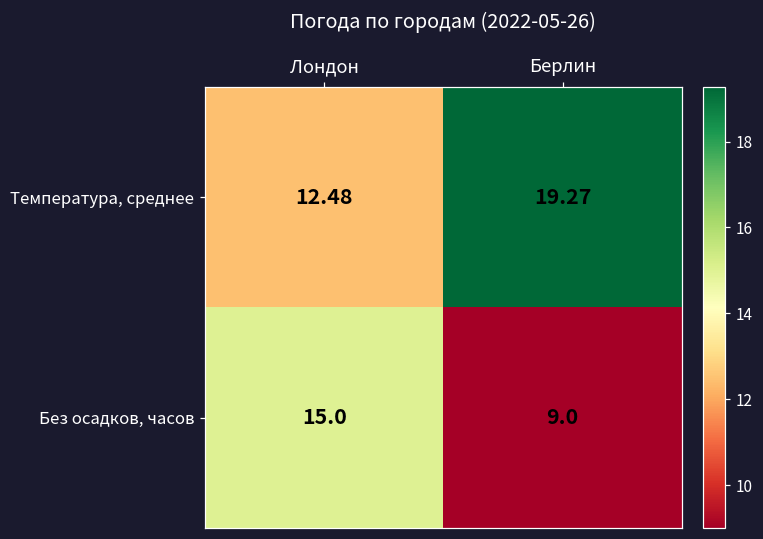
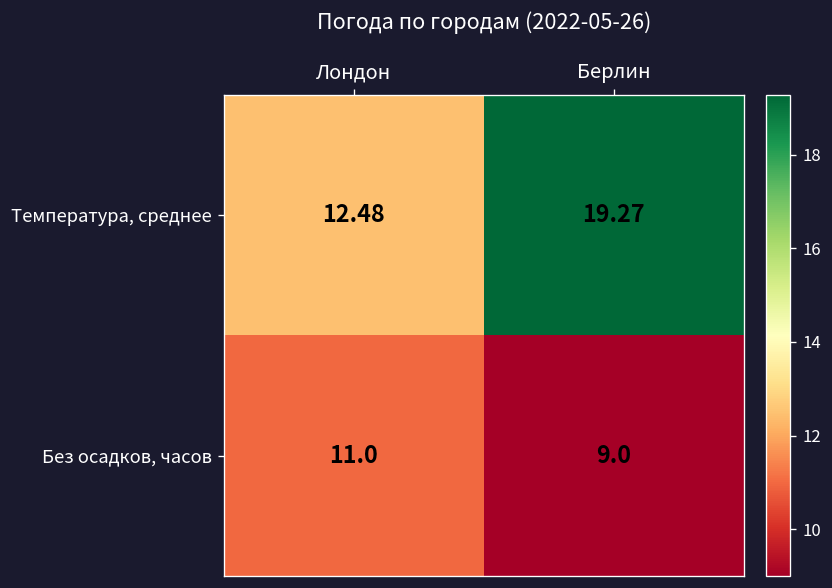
Без осадков, часов, Лондон: 15.0 -> 11.0
